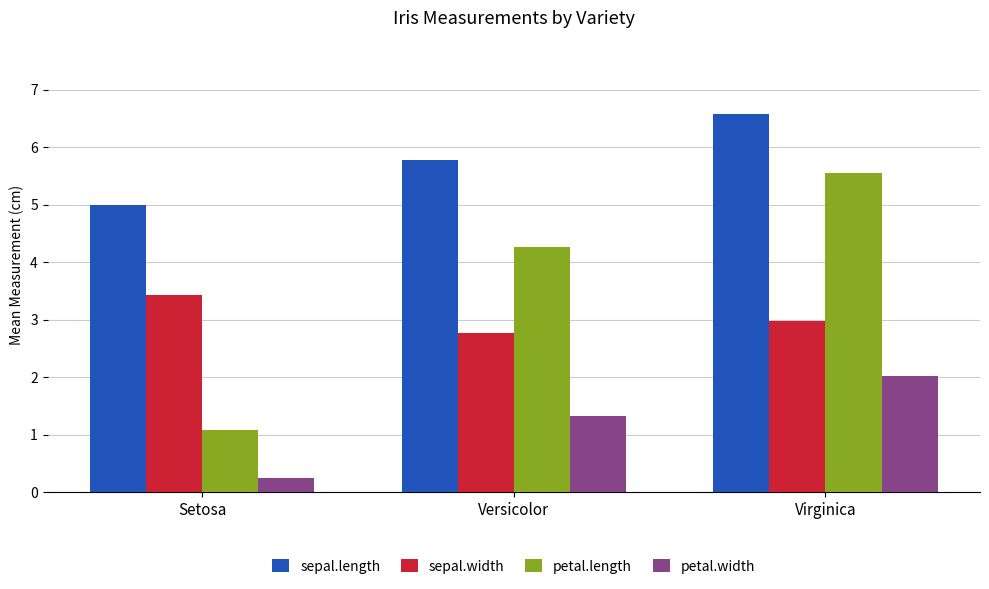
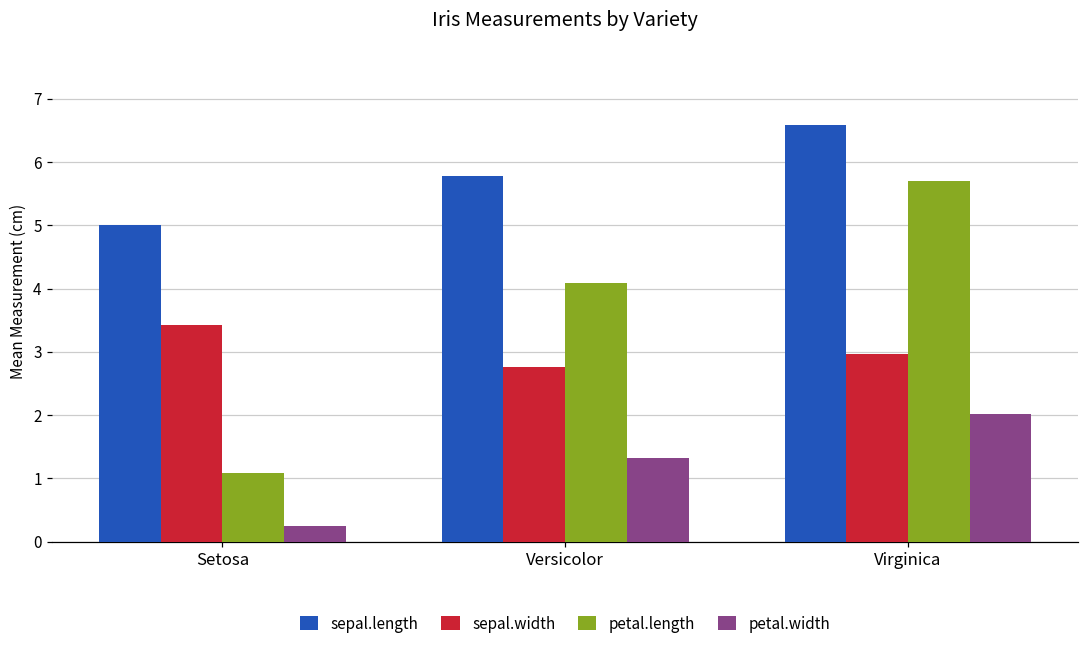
petal.length, Versicolor: 4.3 -> 4.1
petal.length, Virginica: 5.6 -> 5.7
